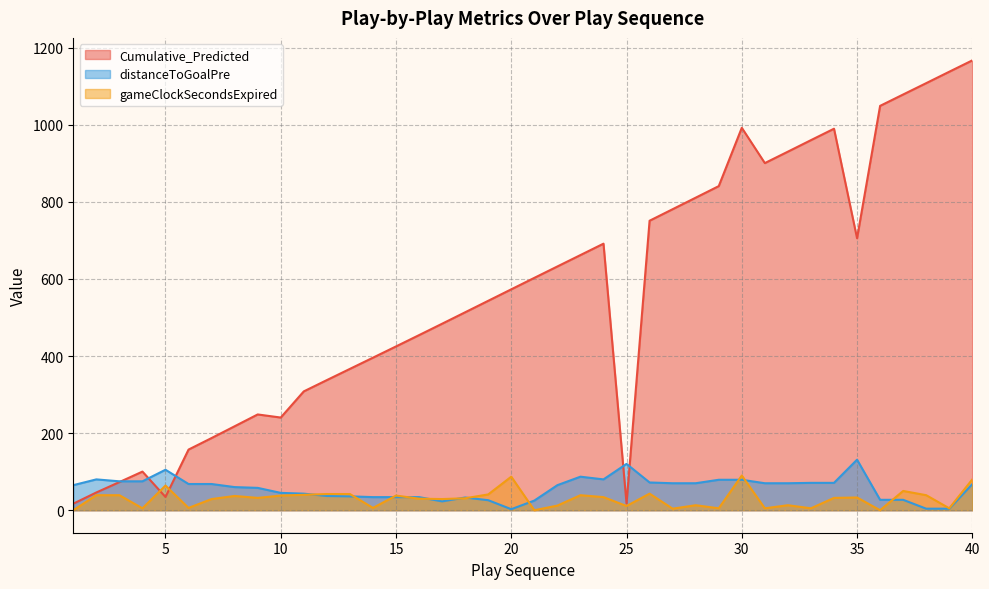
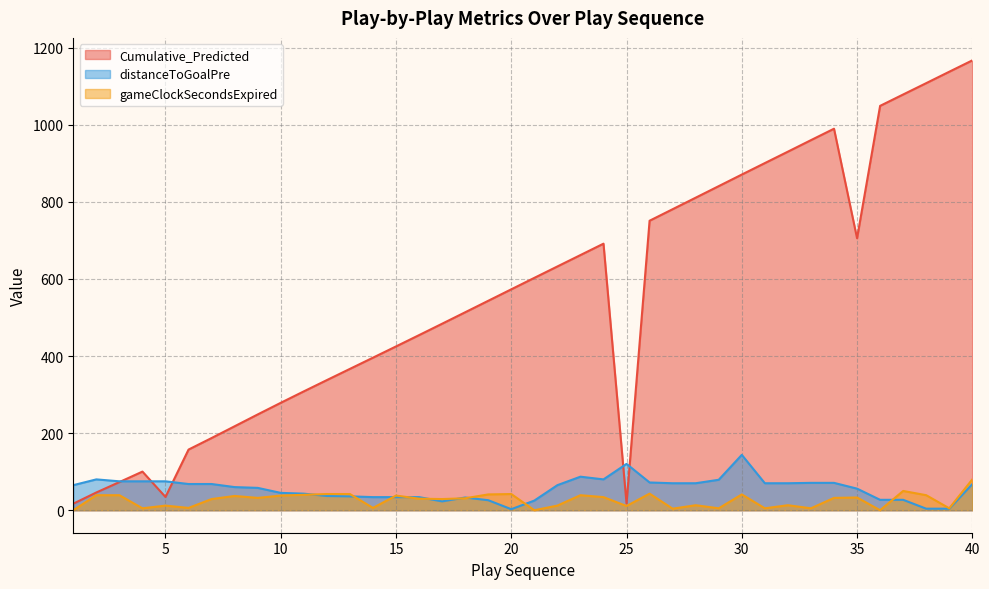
distanceToGoalPre, 5: 110 -> 80
gameClockSecondsExpired, 5: 60 -> 10
Cumulative_Predicted, 10: 240 -> 280
gameClockSecondsExpired, 20: 90 -> 40
Cumulative_Predicted, 30: 990 -> 870
distanceToGoalPre, 30: 80 -> 140
gameClockSecondsExpired, 30: 90 -> 40
distanceToGoalPre, 35: 130 -> 60
